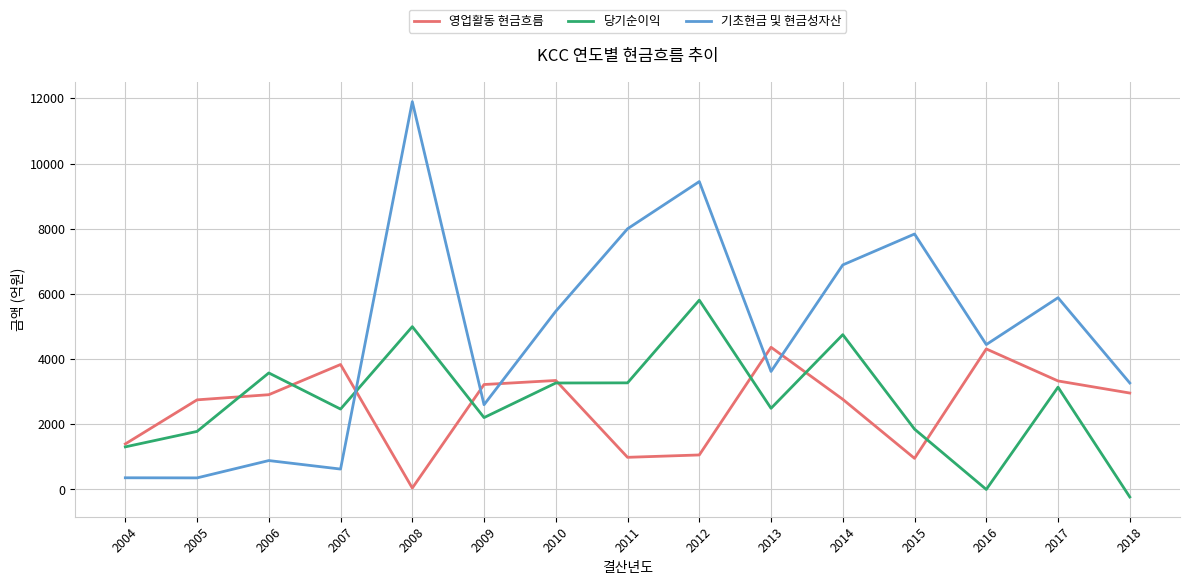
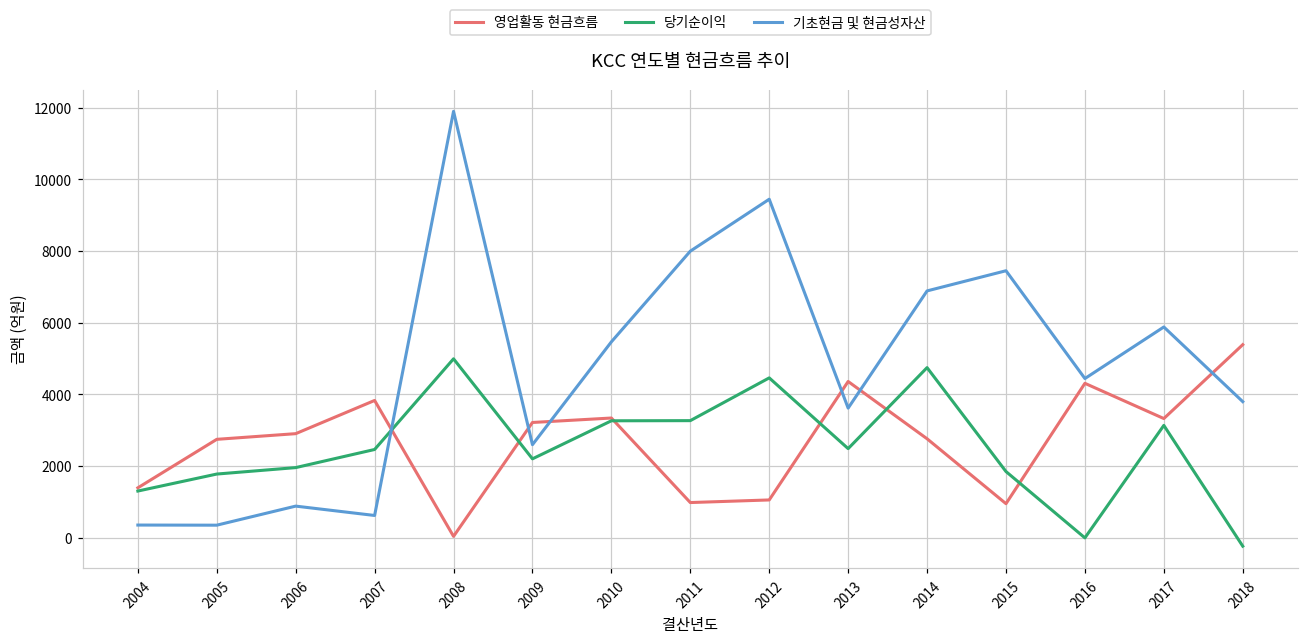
당기순이익, 2006: 3600 -> 2000
당기순이익, 2012: 5800 -> 4500
기초현금 및 현금성자산, 2015: 7800 -> 7500
영업활동 현금흐름, 2018: 3000 -> 5400
기초현금 및 현금성자산, 2018: 3300 -> 3800
